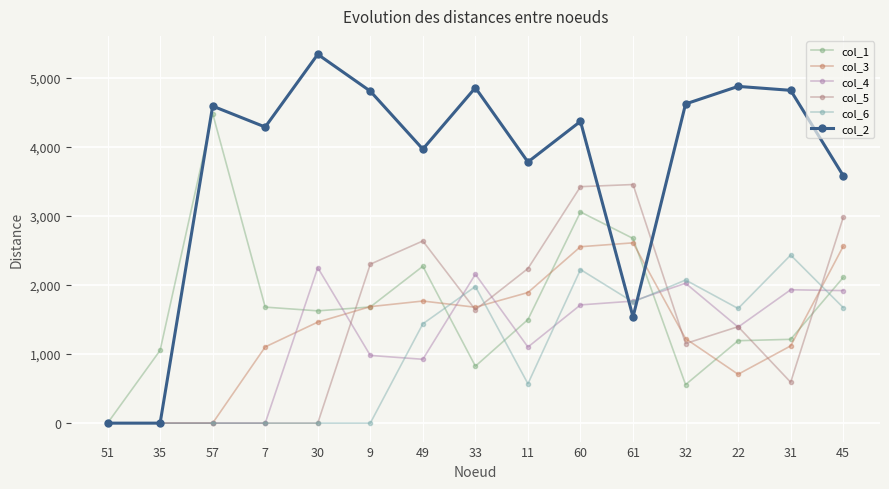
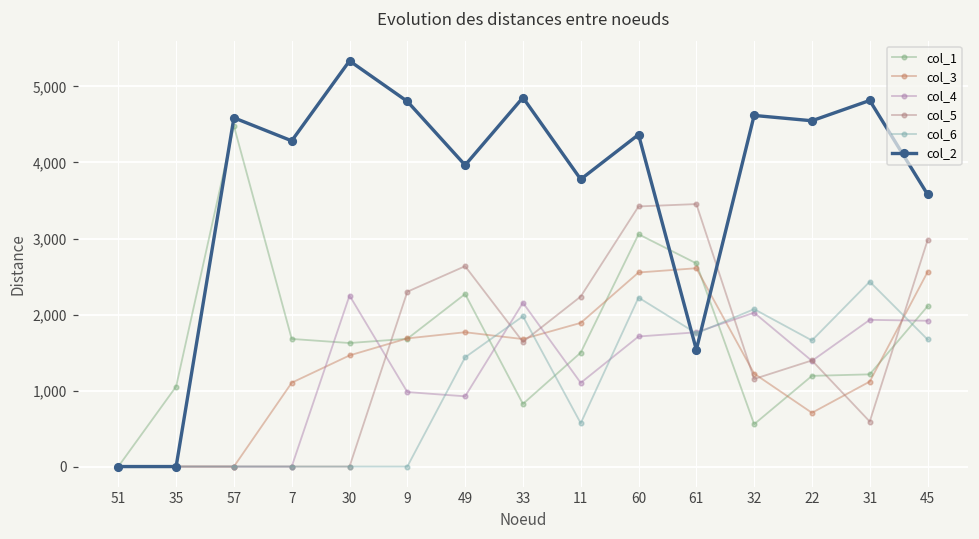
col_2, 22: 4,900 -> 4,500
